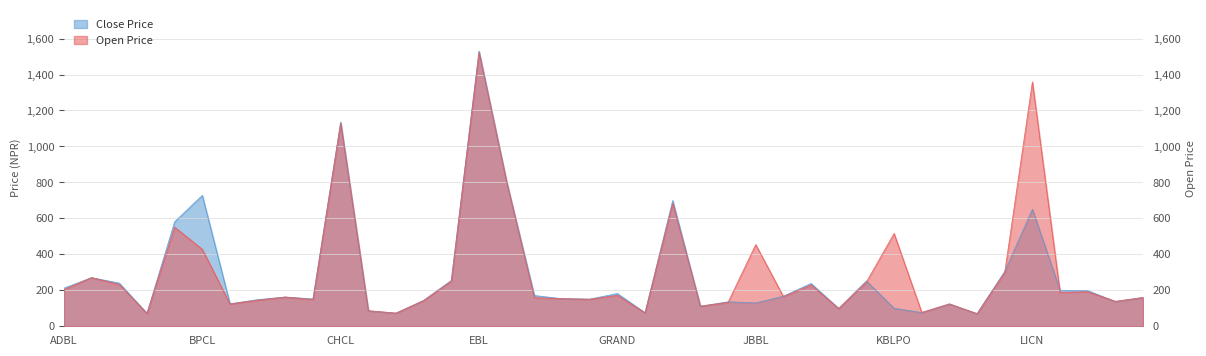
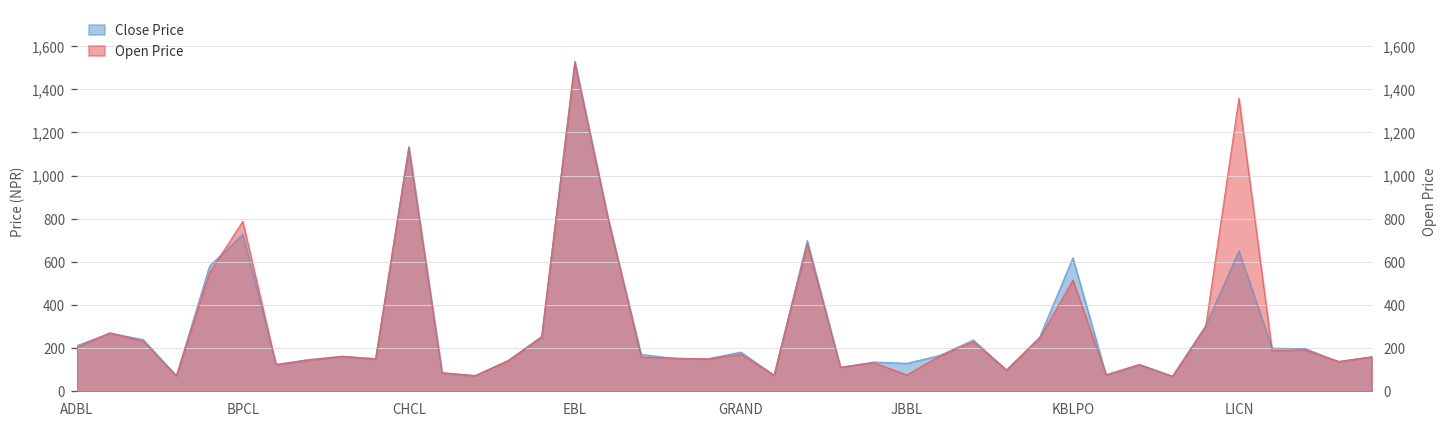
Open Price, BPCL: 430 -> 790
Open Price, JBBL: 450 -> 80
Close Price, KBLPO: 100 -> 620
